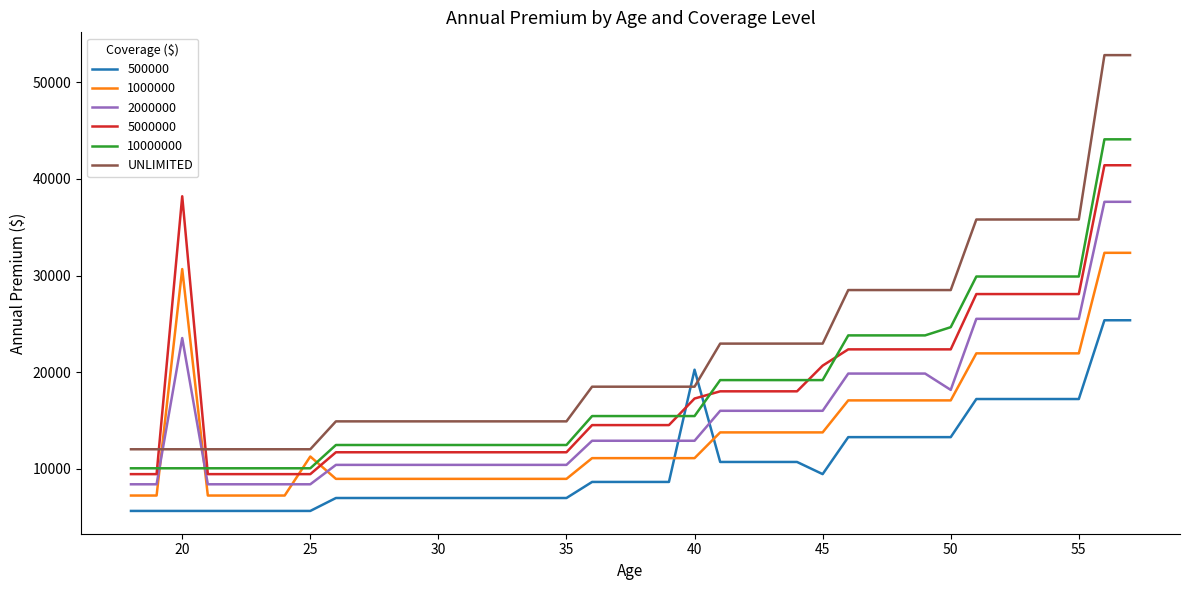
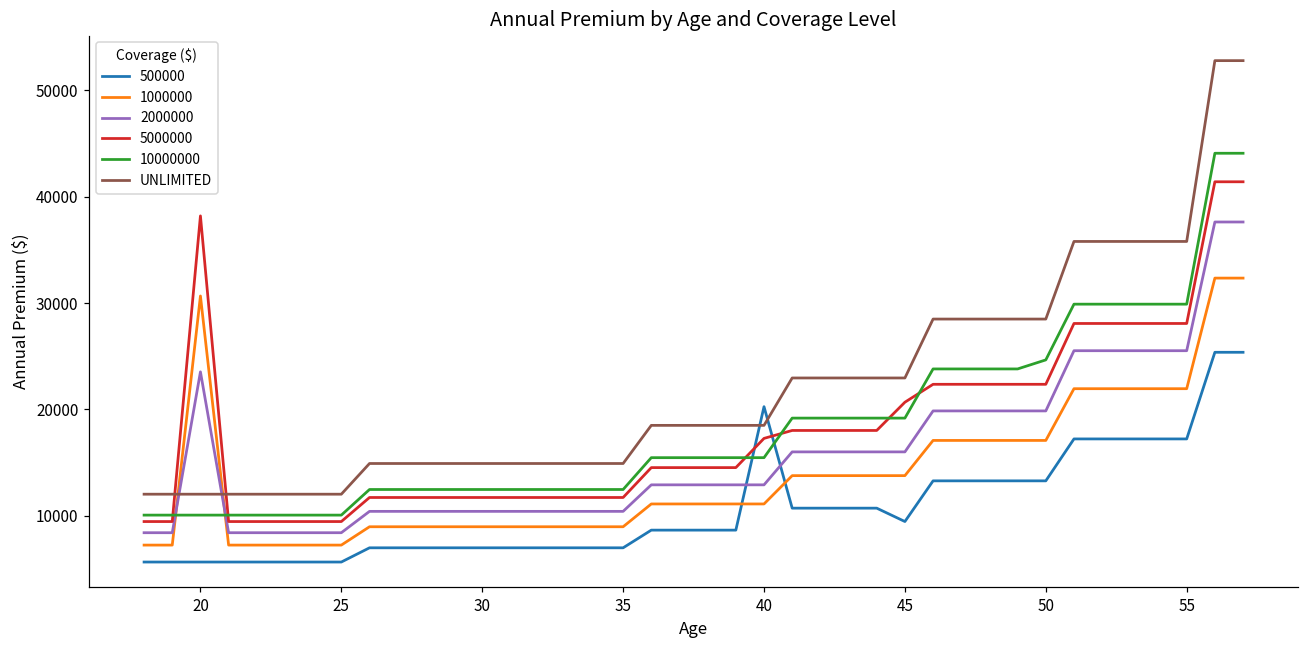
1000000, 25: 11000 -> 7000
2000000, 50: 18000 -> 20000
